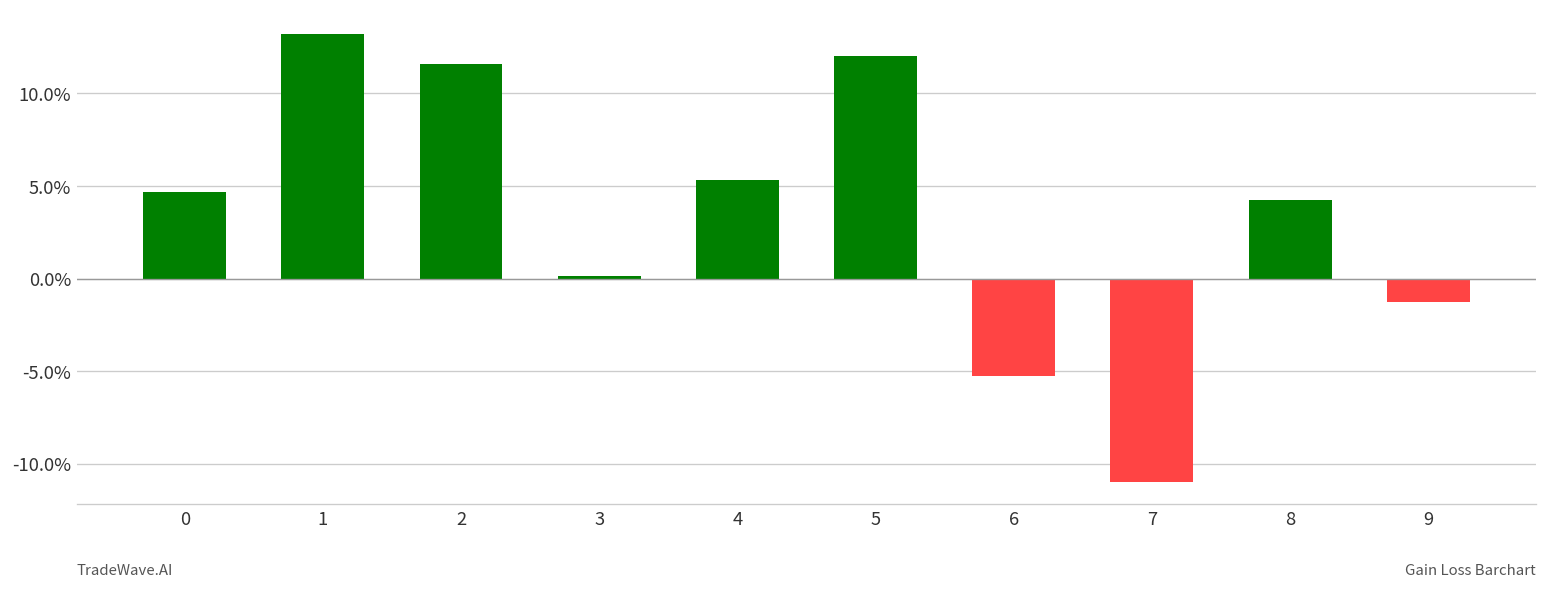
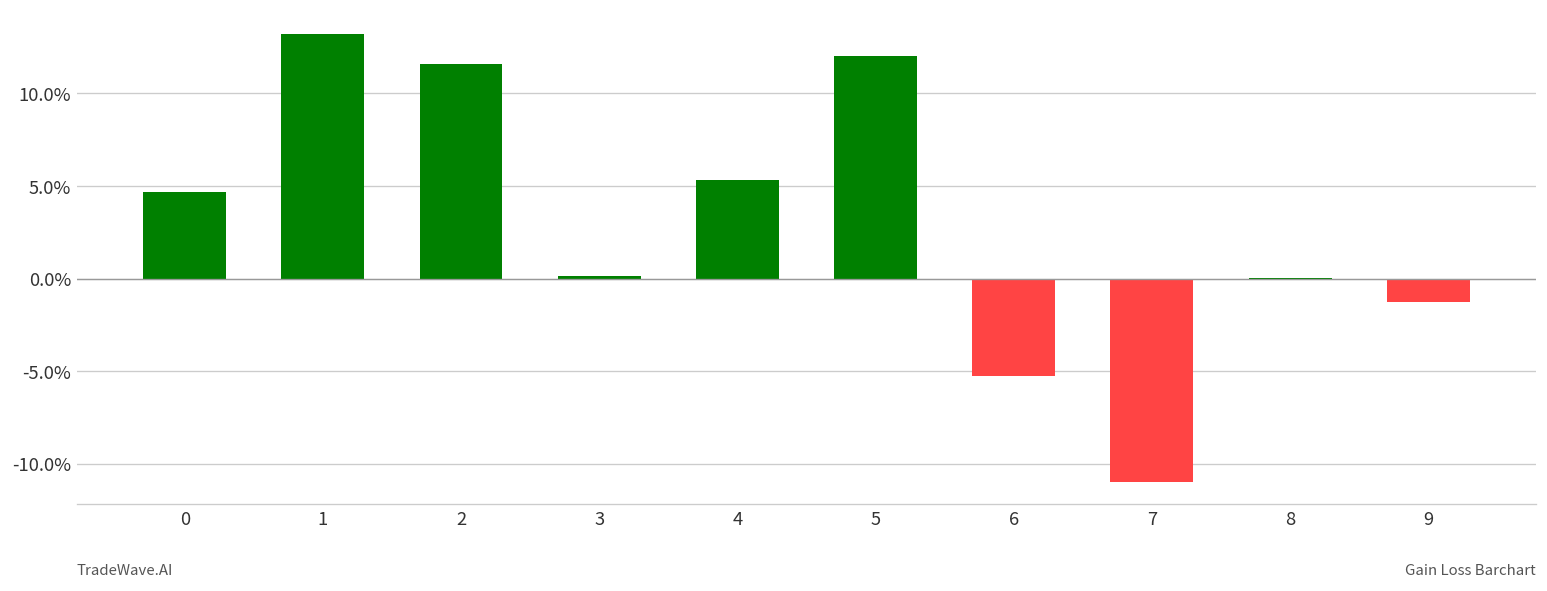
8: 4.2% -> 0.0%
